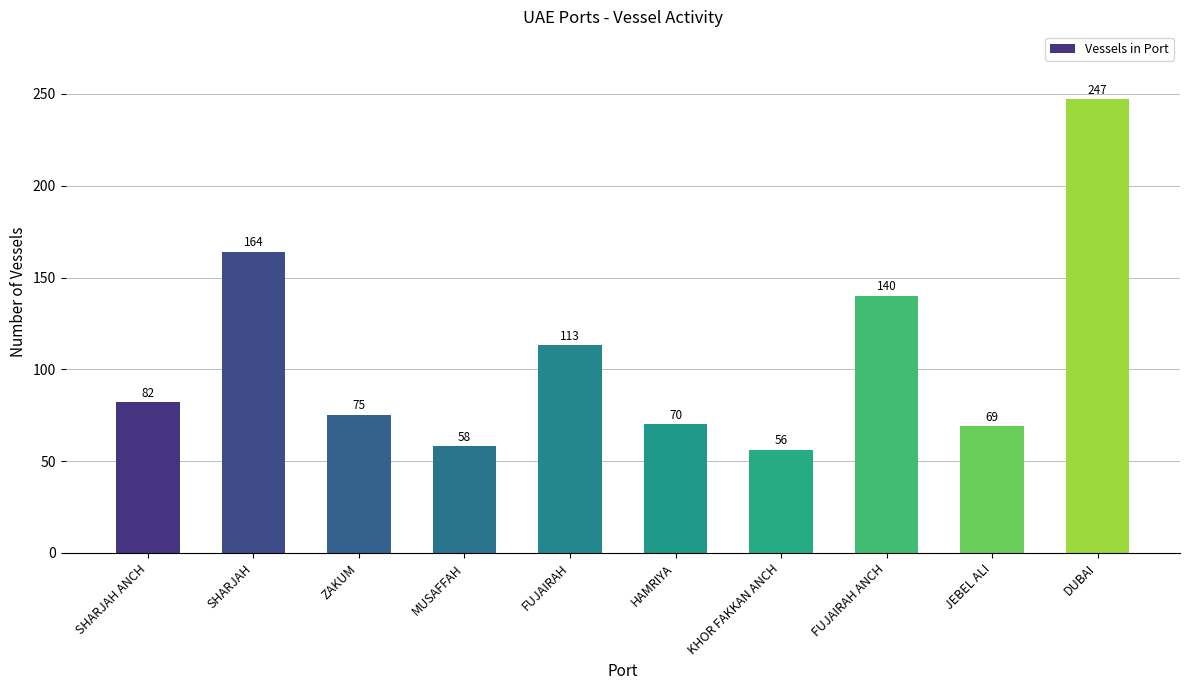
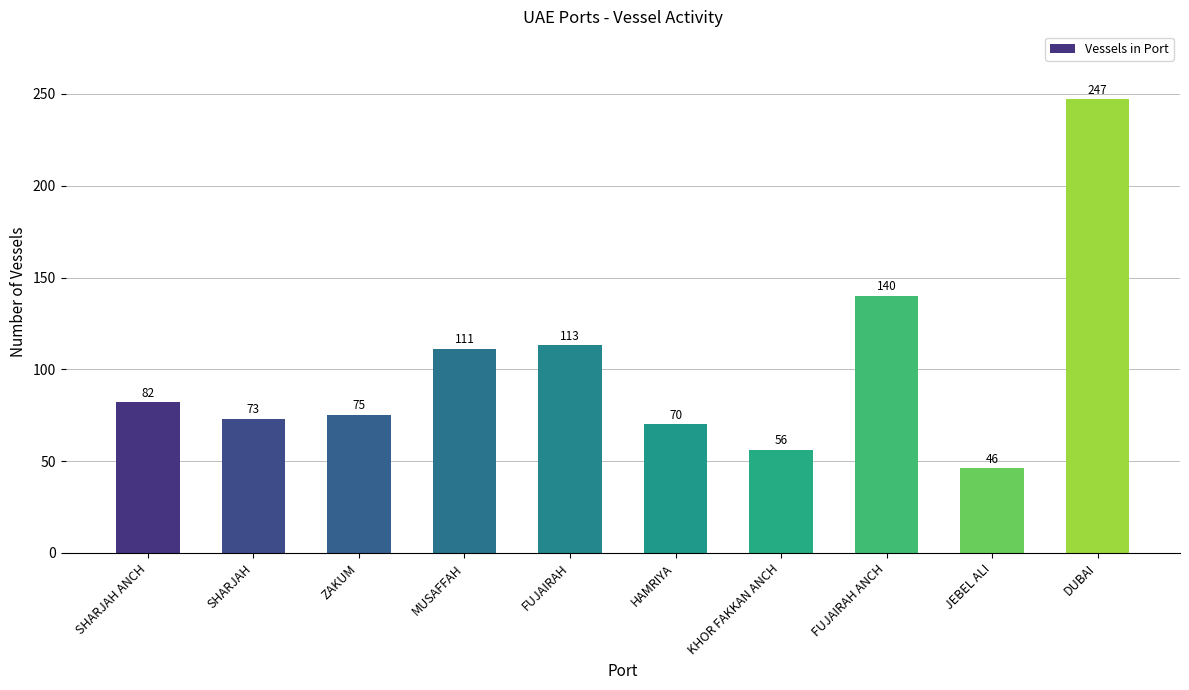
SHARJAH: 164 -> 73
MUSAFFAH: 58 -> 111
JEBEL ALI: 69 -> 46
